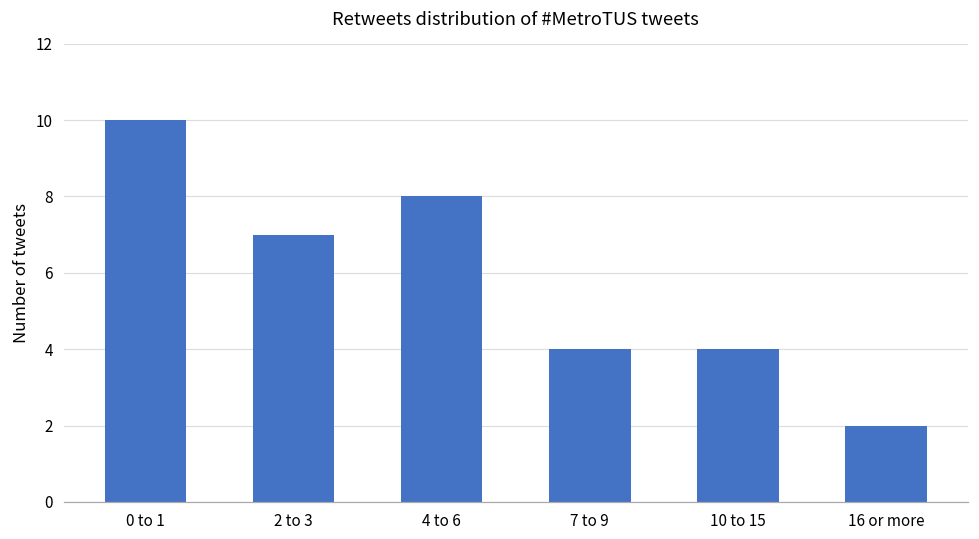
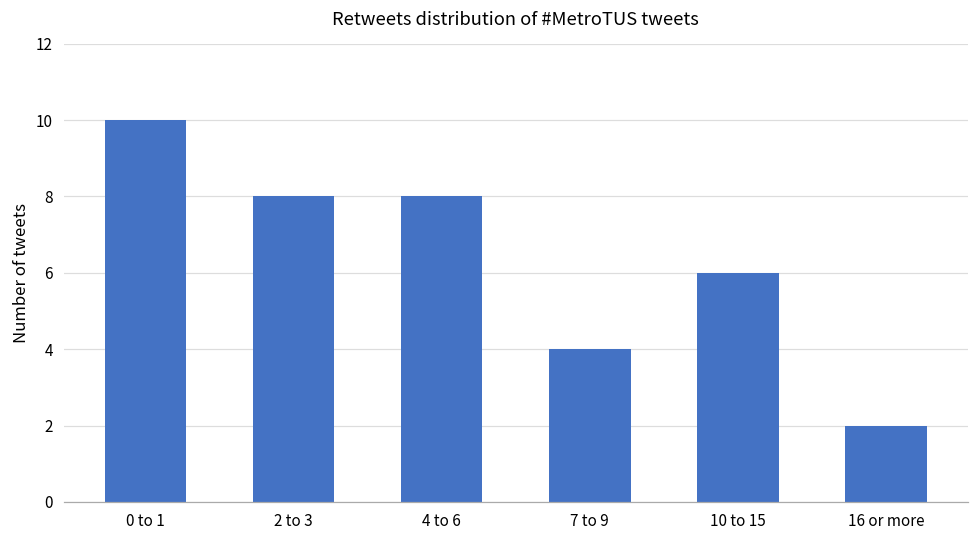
2 to 3: 7 -> 8
10 to 15: 4 -> 6
